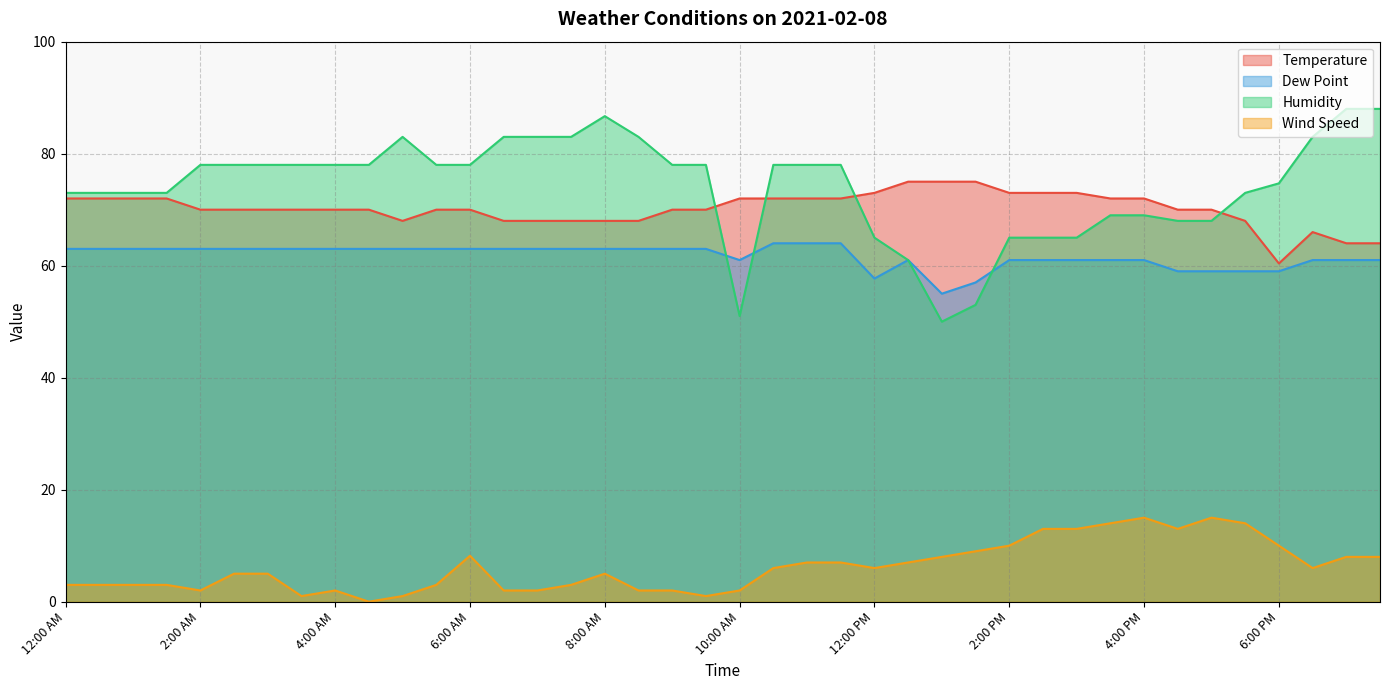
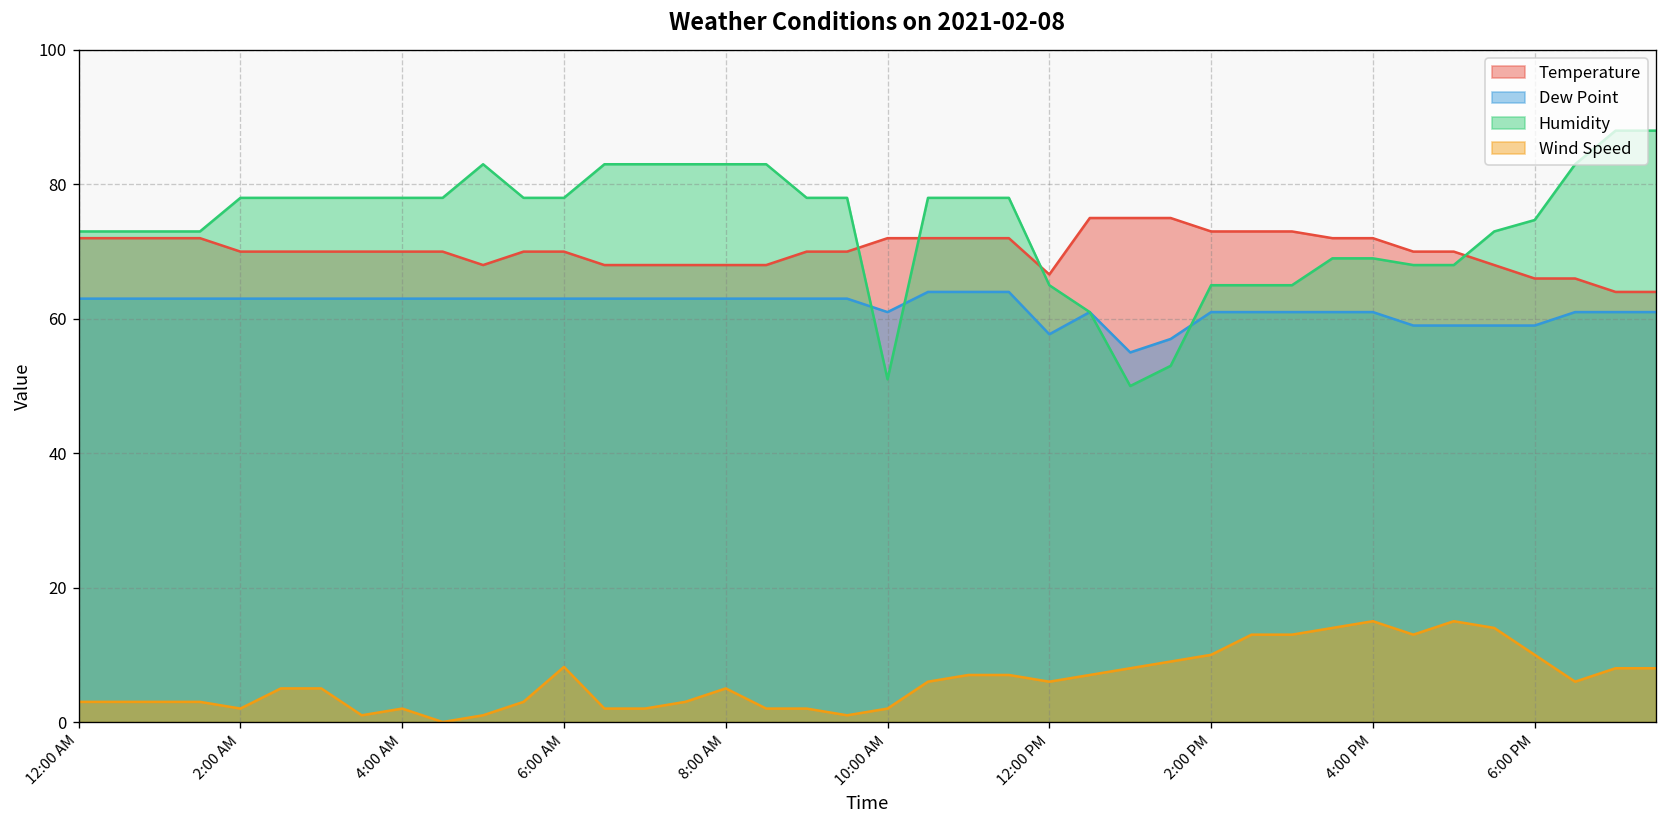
Humidity, 8:00 AM: 87 -> 83
Temperature, 12:00 PM: 73 -> 67
Temperature, 6:00 PM: 60 -> 66
